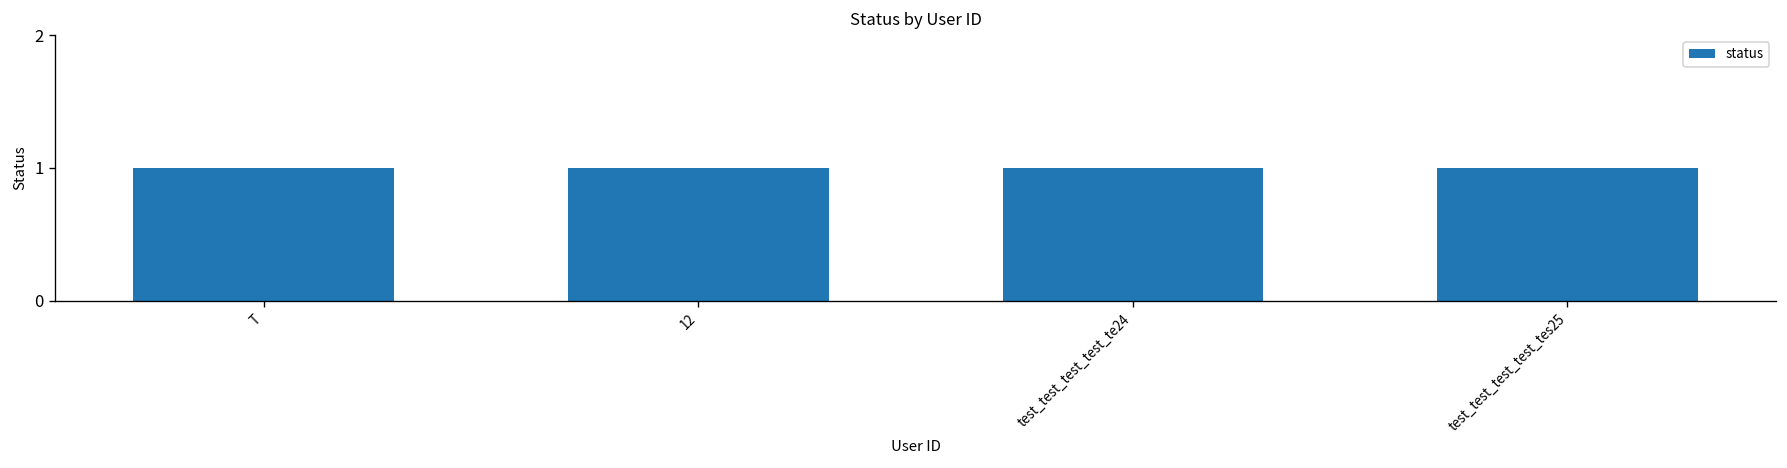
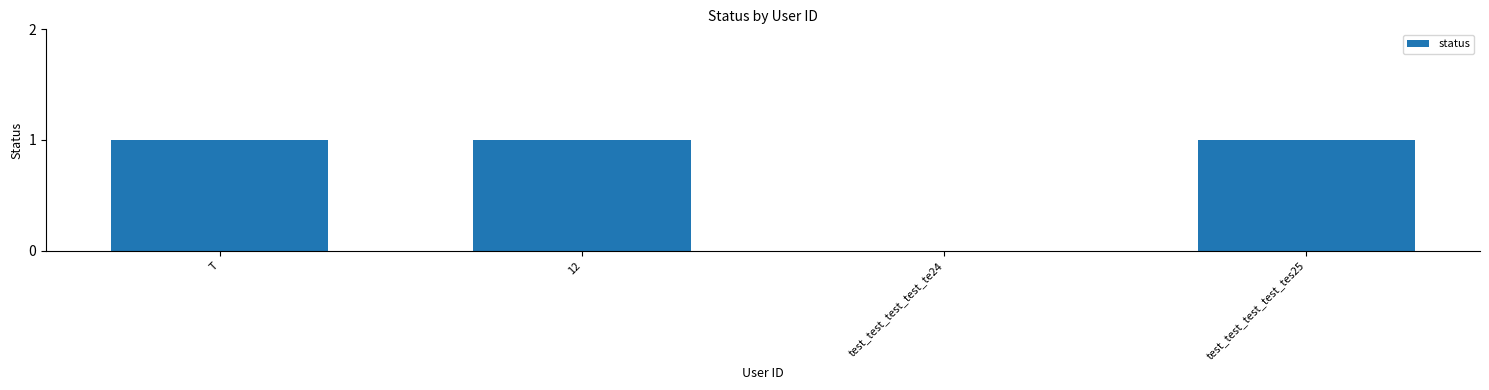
test_test_test_test_te24: 1 -> 0
